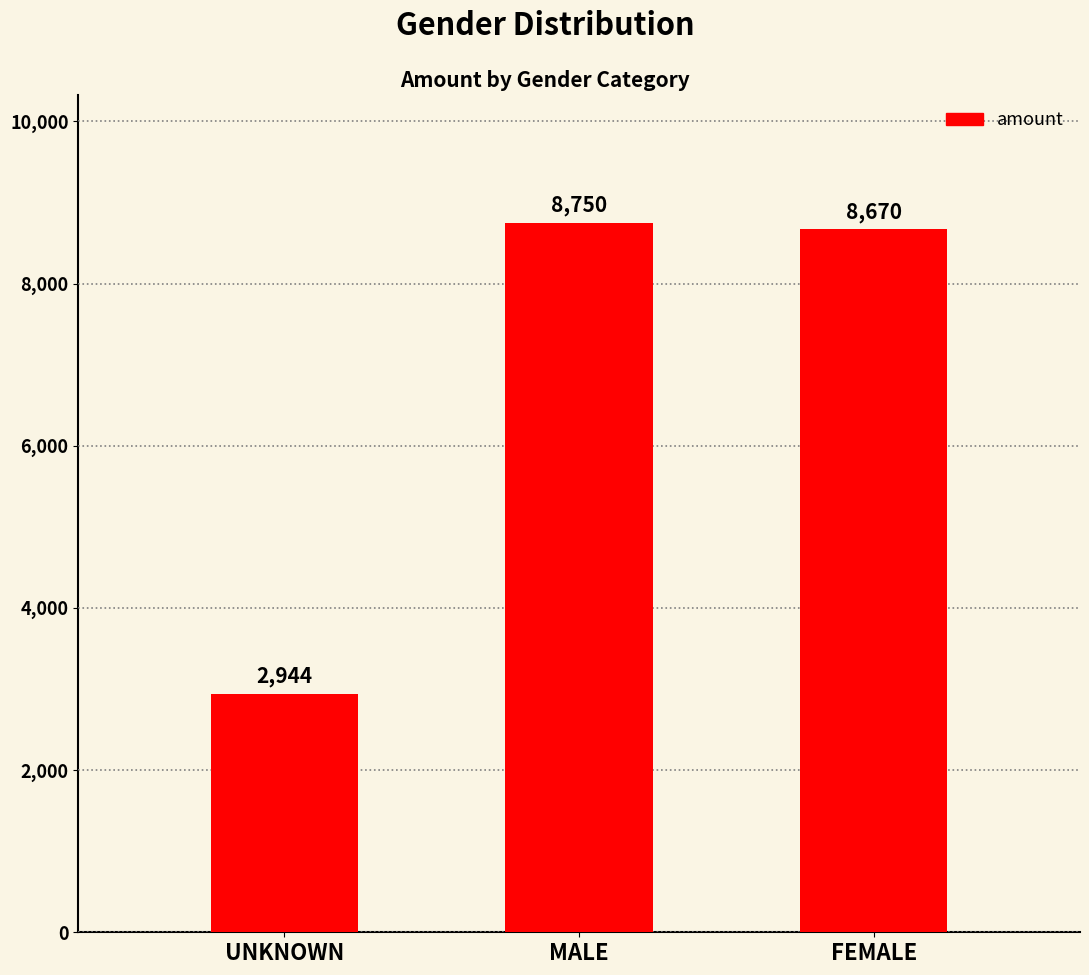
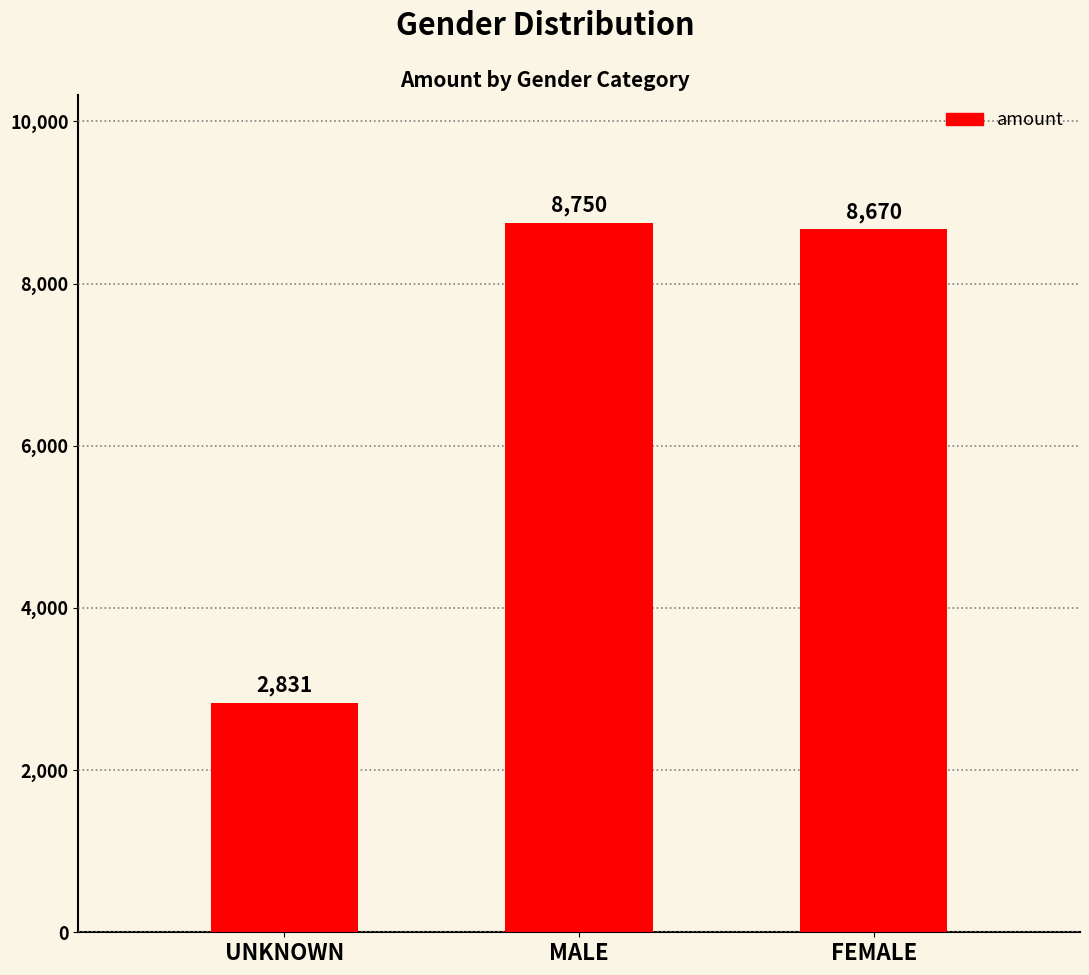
UNKNOWN: 2,944 -> 2,831
